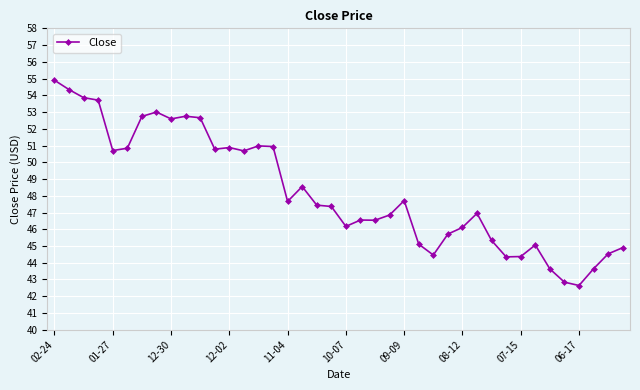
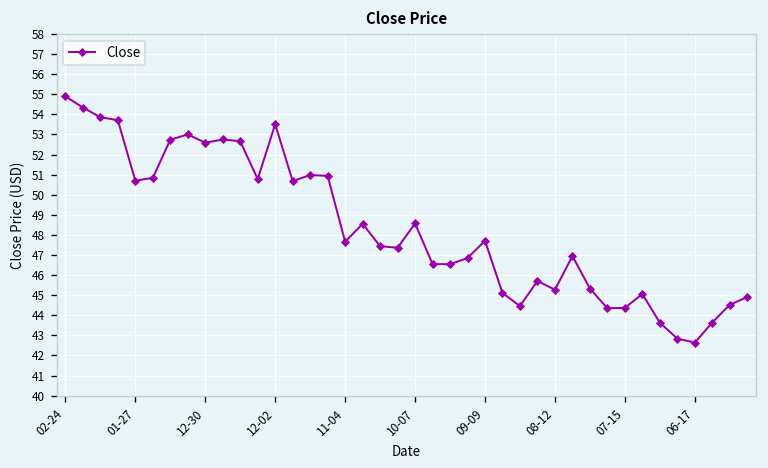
12-02: 50.9 -> 53.5
10-07: 46.2 -> 48.6
08-12: 46.1 -> 45.3
